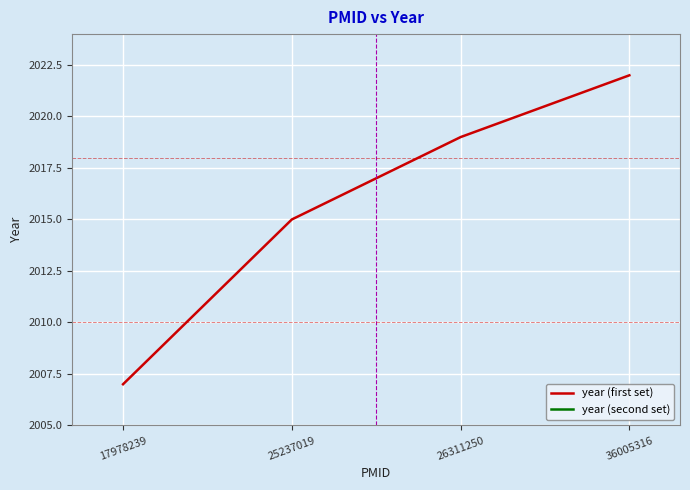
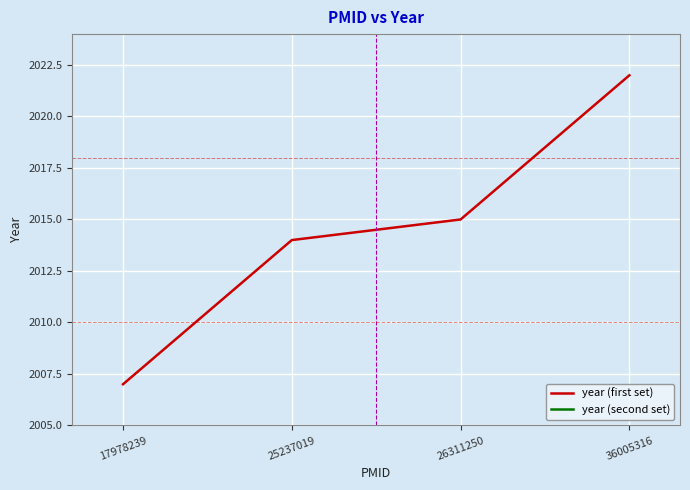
year (first set), 25237019: 2015 -> 2014
year (first set), 26311250: 2019 -> 2015
